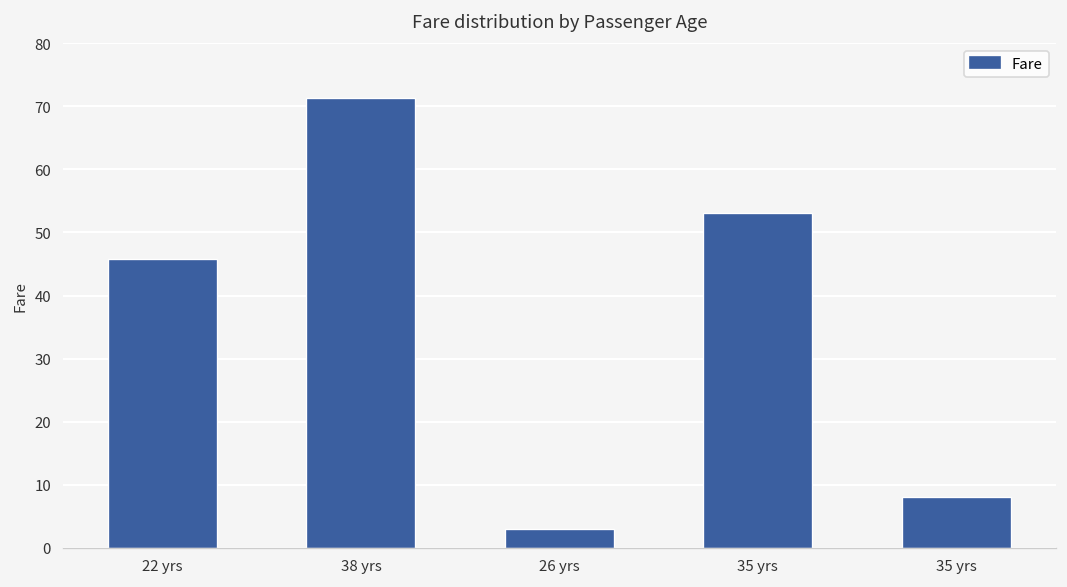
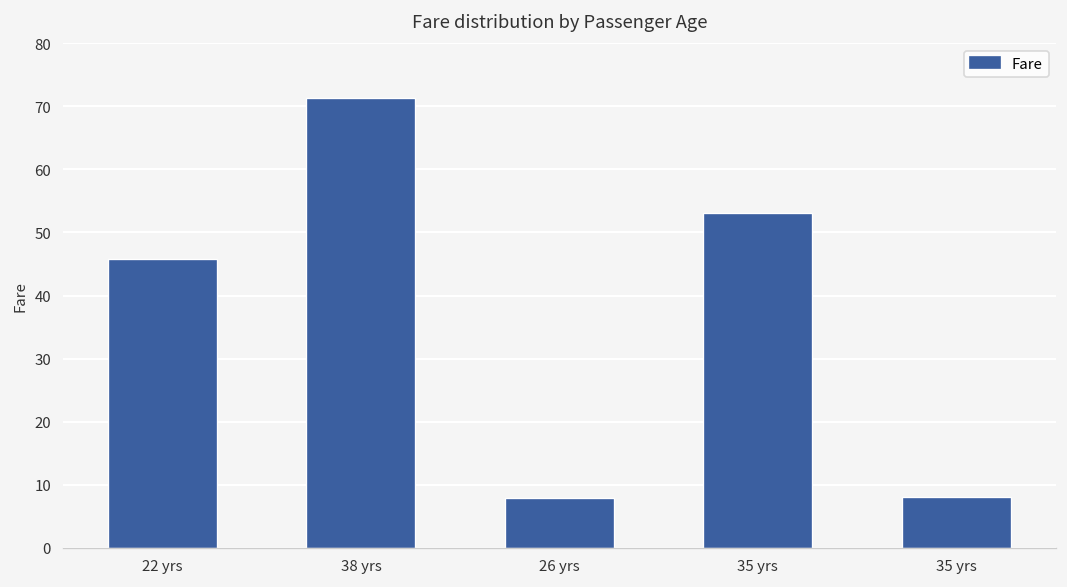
26 yrs: 3 -> 8
